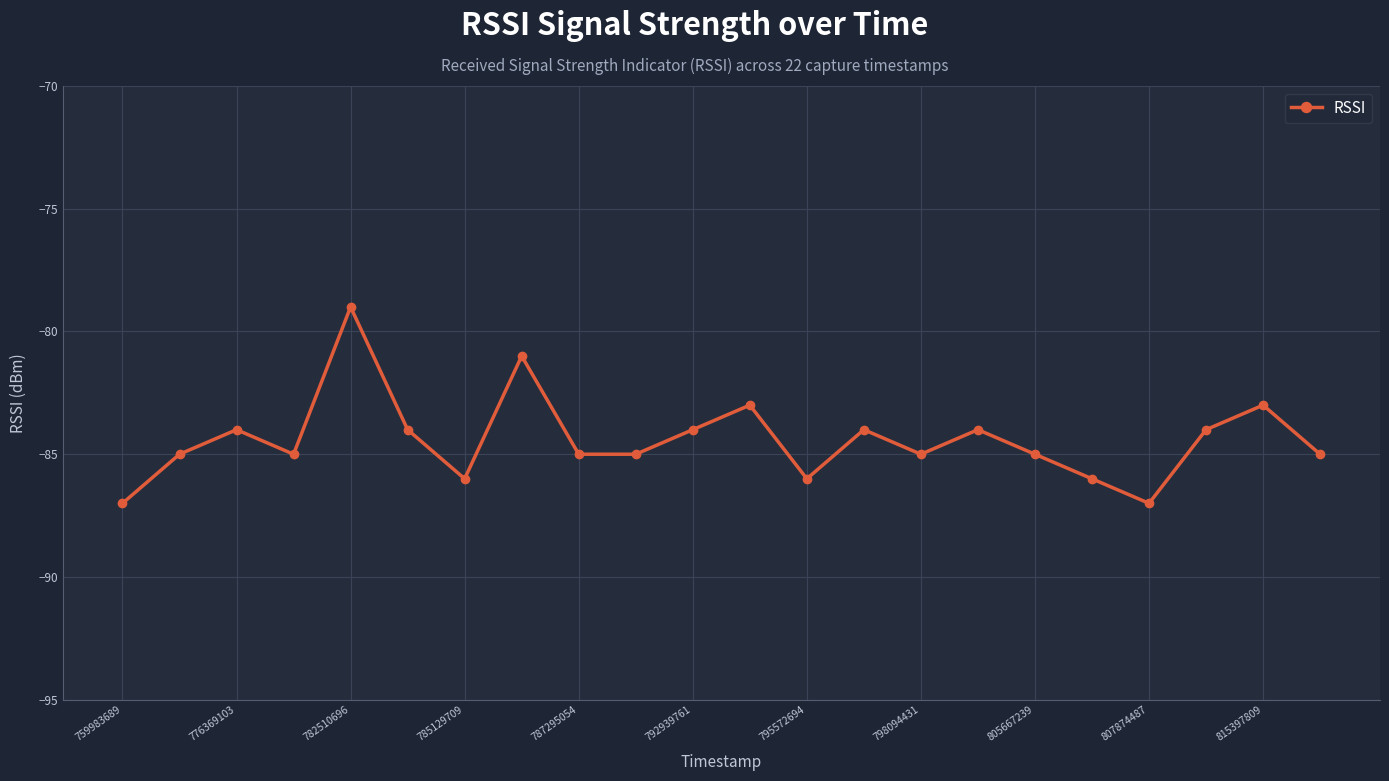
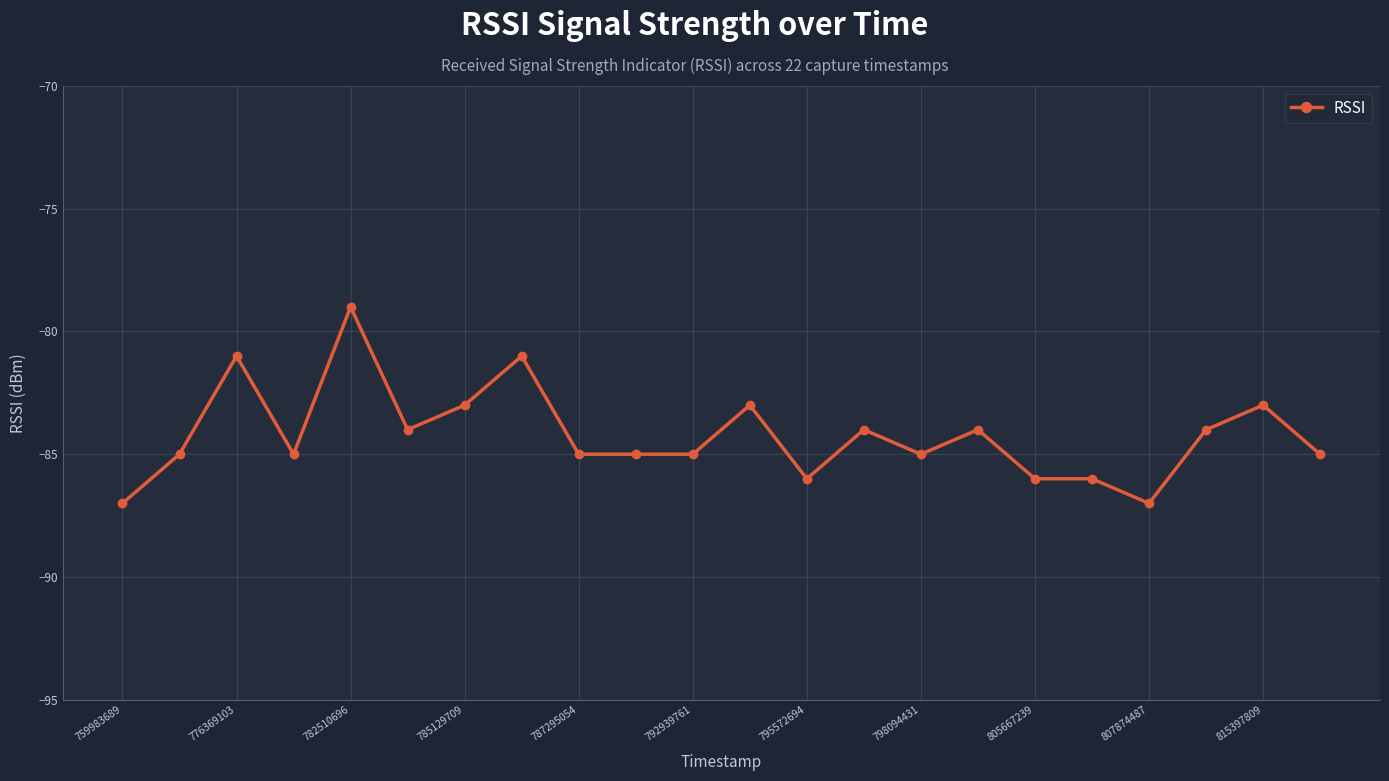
776369103: -84 -> -81
785129709: -86 -> -83
792939761: -84 -> -85
805667239: -85 -> -86
